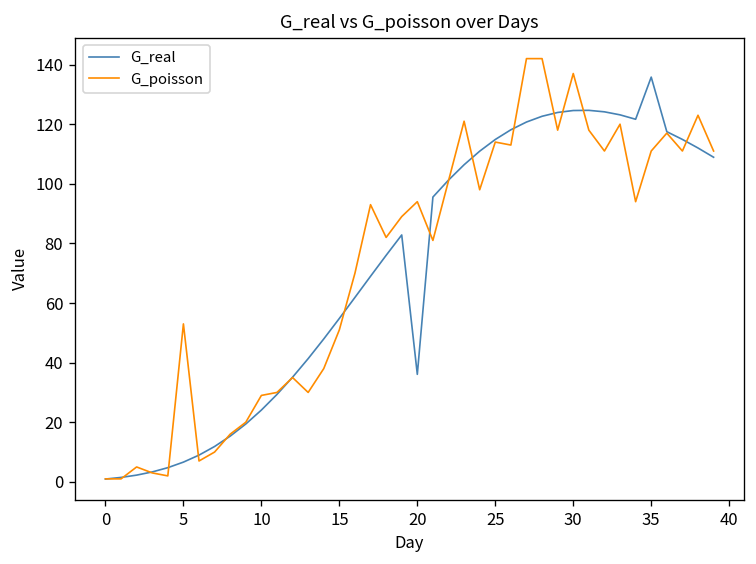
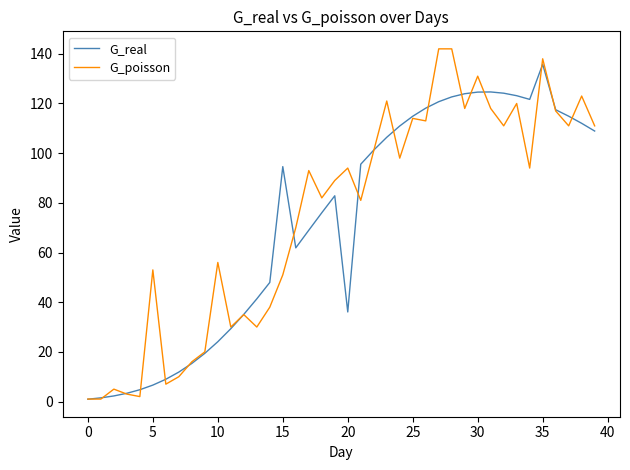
G_poisson, 10: 29 -> 56
G_real, 15: 55 -> 95
G_poisson, 30: 137 -> 131
G_poisson, 35: 111 -> 138
